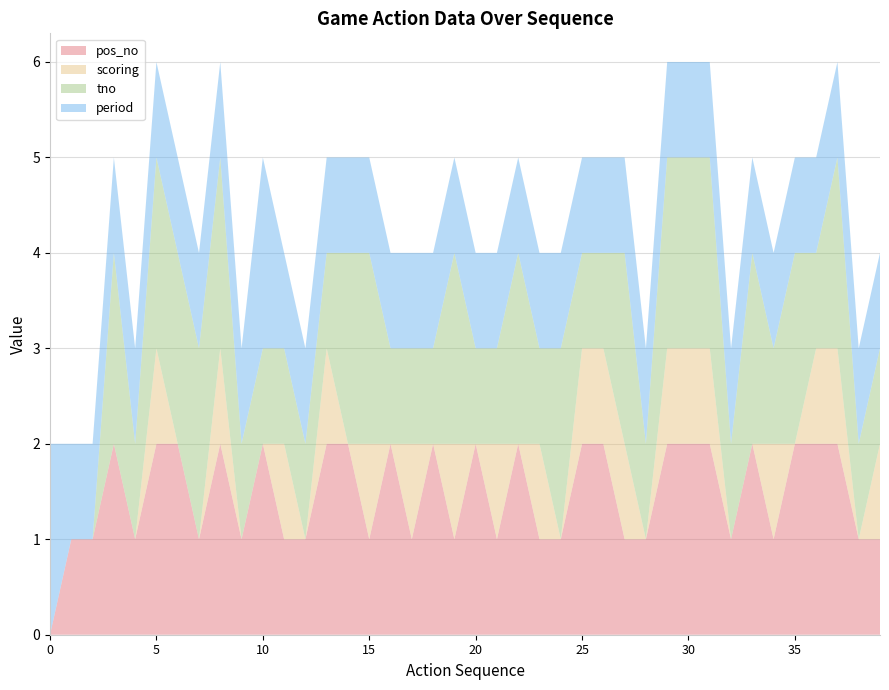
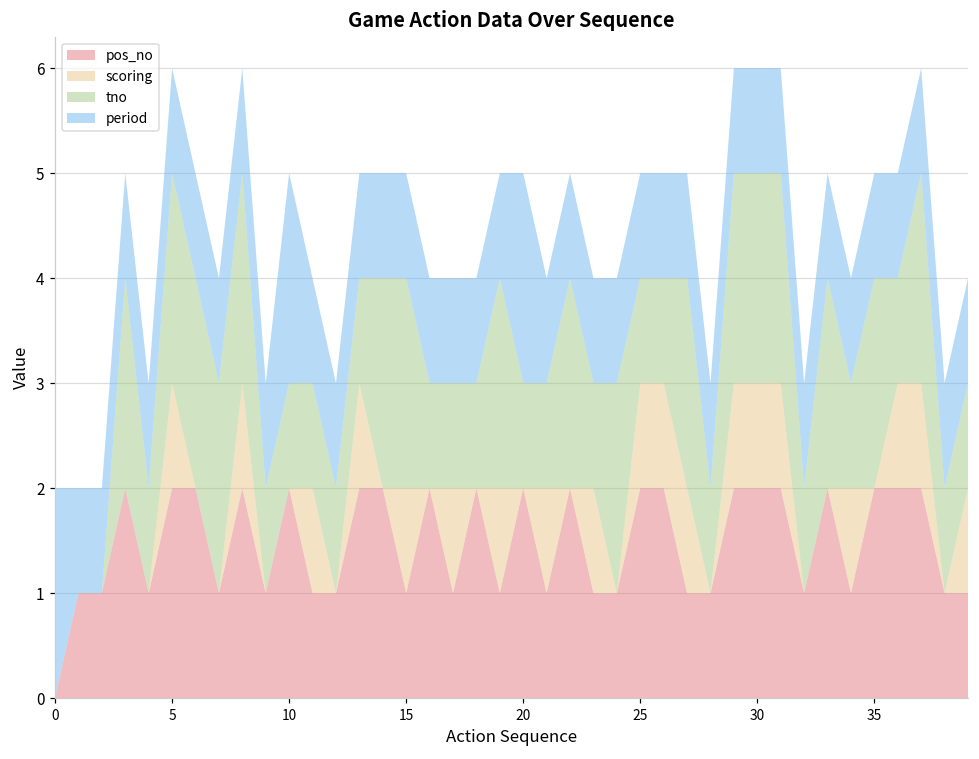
period, 20: 1 -> 2
